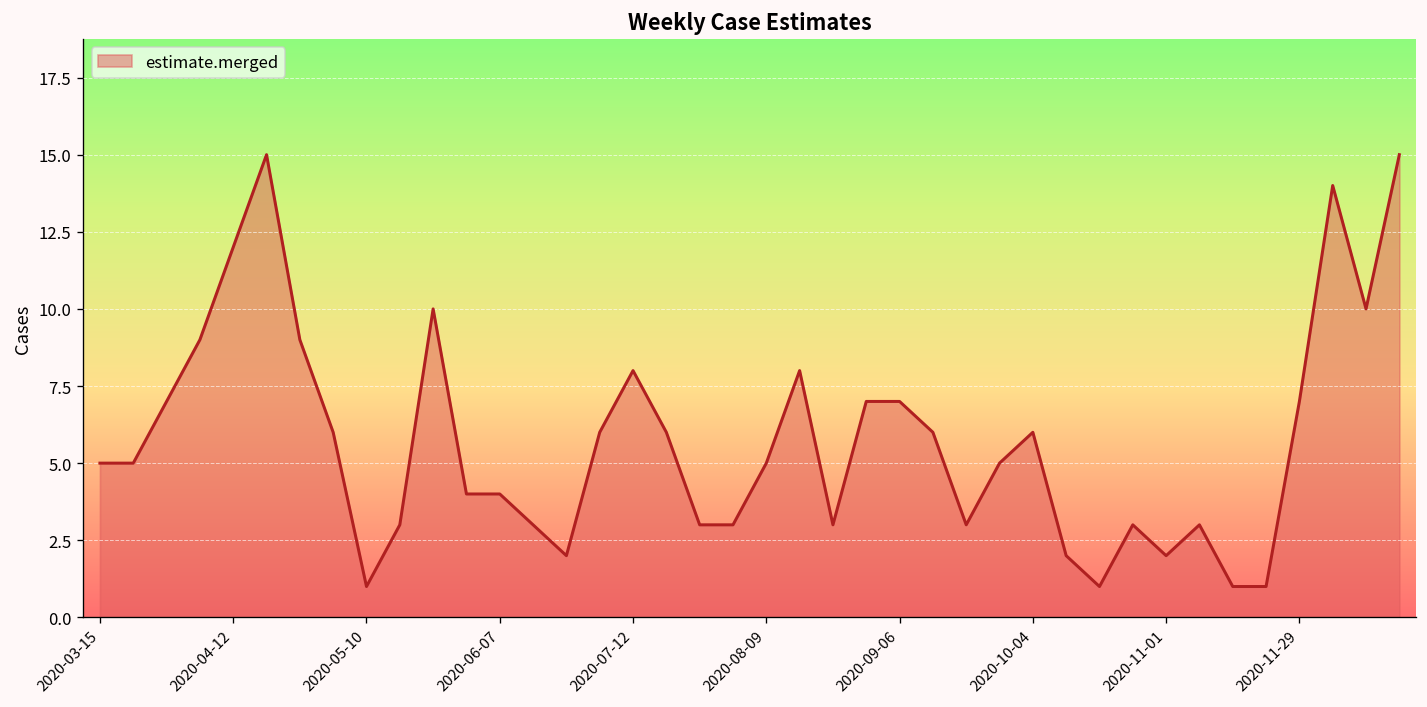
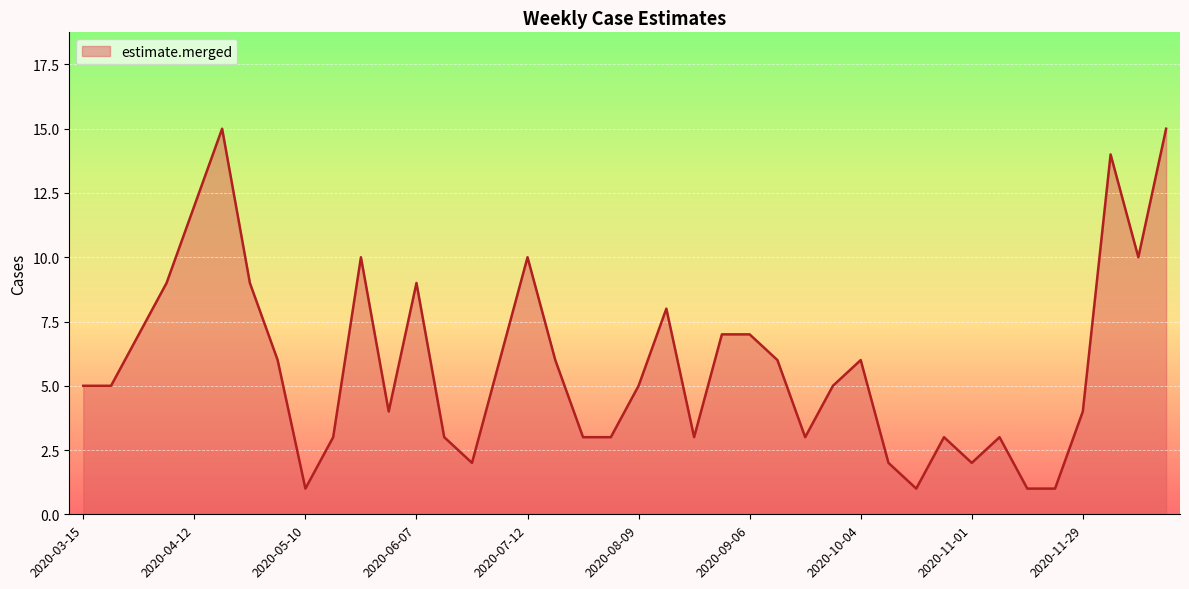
2020-06-07: 4 -> 9
2020-07-12: 8 -> 10
2020-11-29: 7 -> 4
